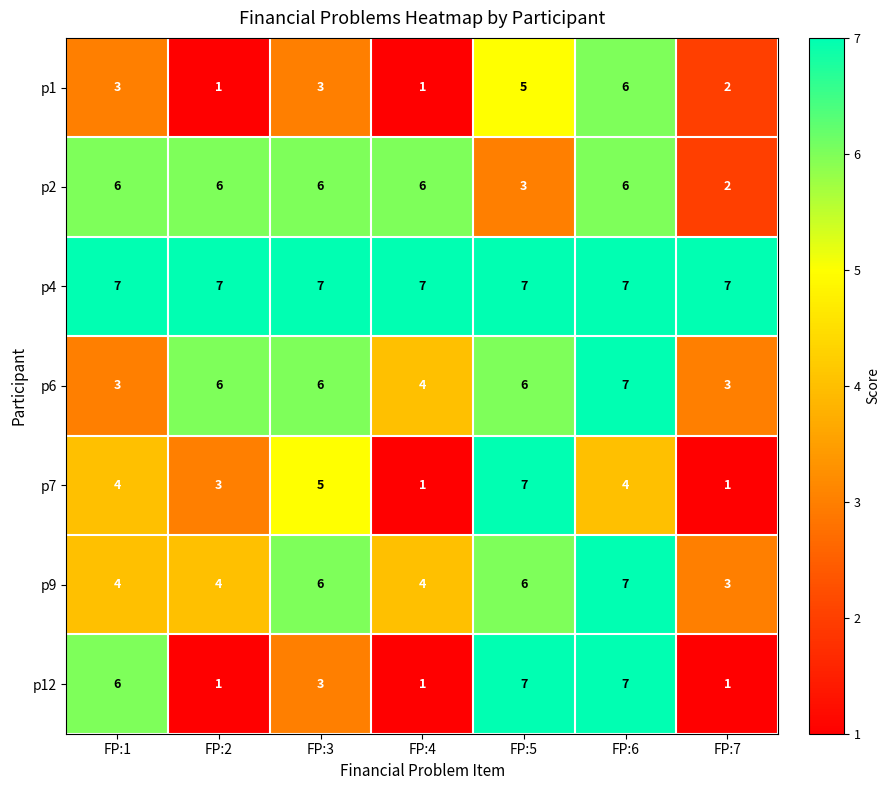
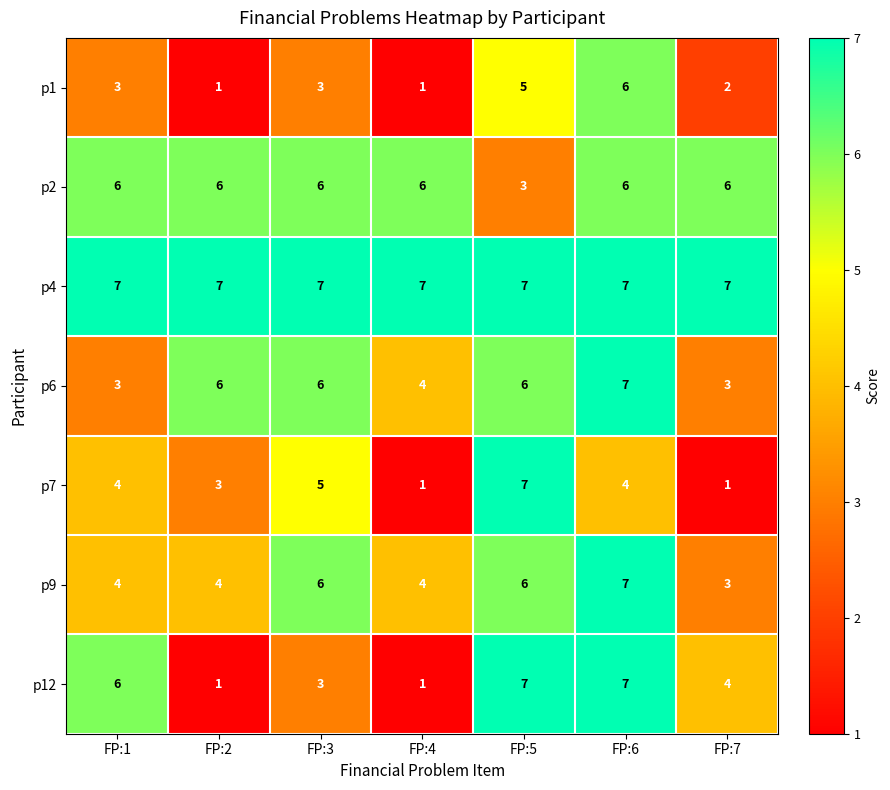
p2, FP:7: 2 -> 6
p12, FP:7: 1 -> 4
